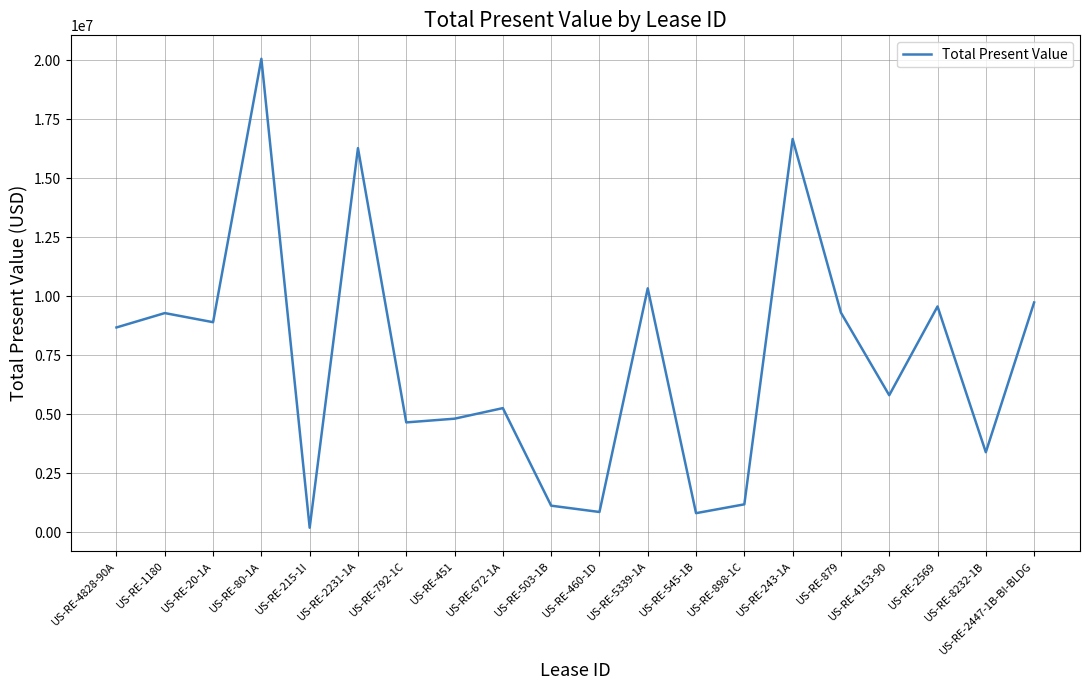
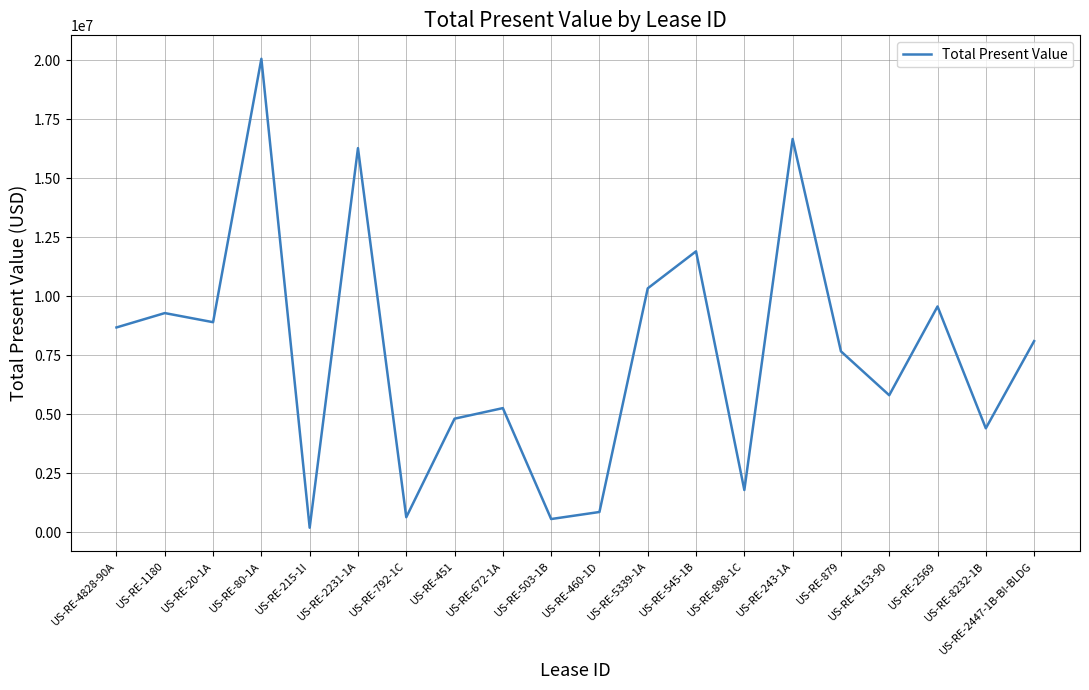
US-RE-792-1C: 4700000 -> 600000
US-RE-503-1B: 1100000 -> 600000
US-RE-545-1B: 800000 -> 11900000
US-RE-898-1C: 1200000 -> 1800000
US-RE-879: 9300000 -> 7700000
US-RE-8232-1B: 3400000 -> 4400000
US-RE-2447-1B-BI-BLDG: 9700000 -> 8100000
